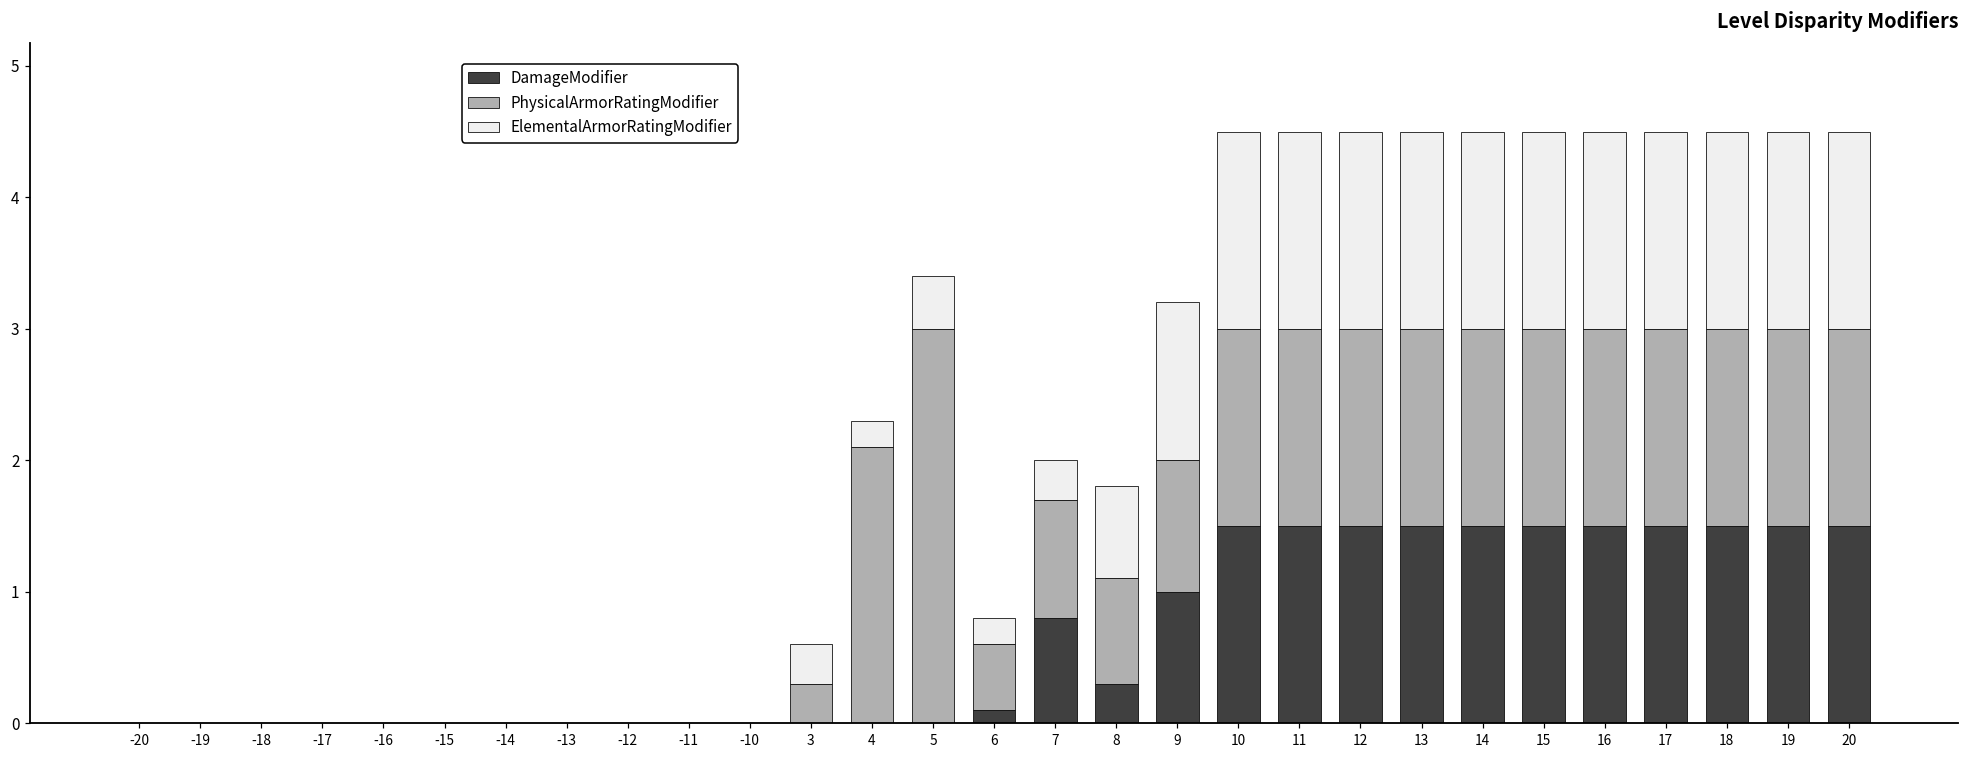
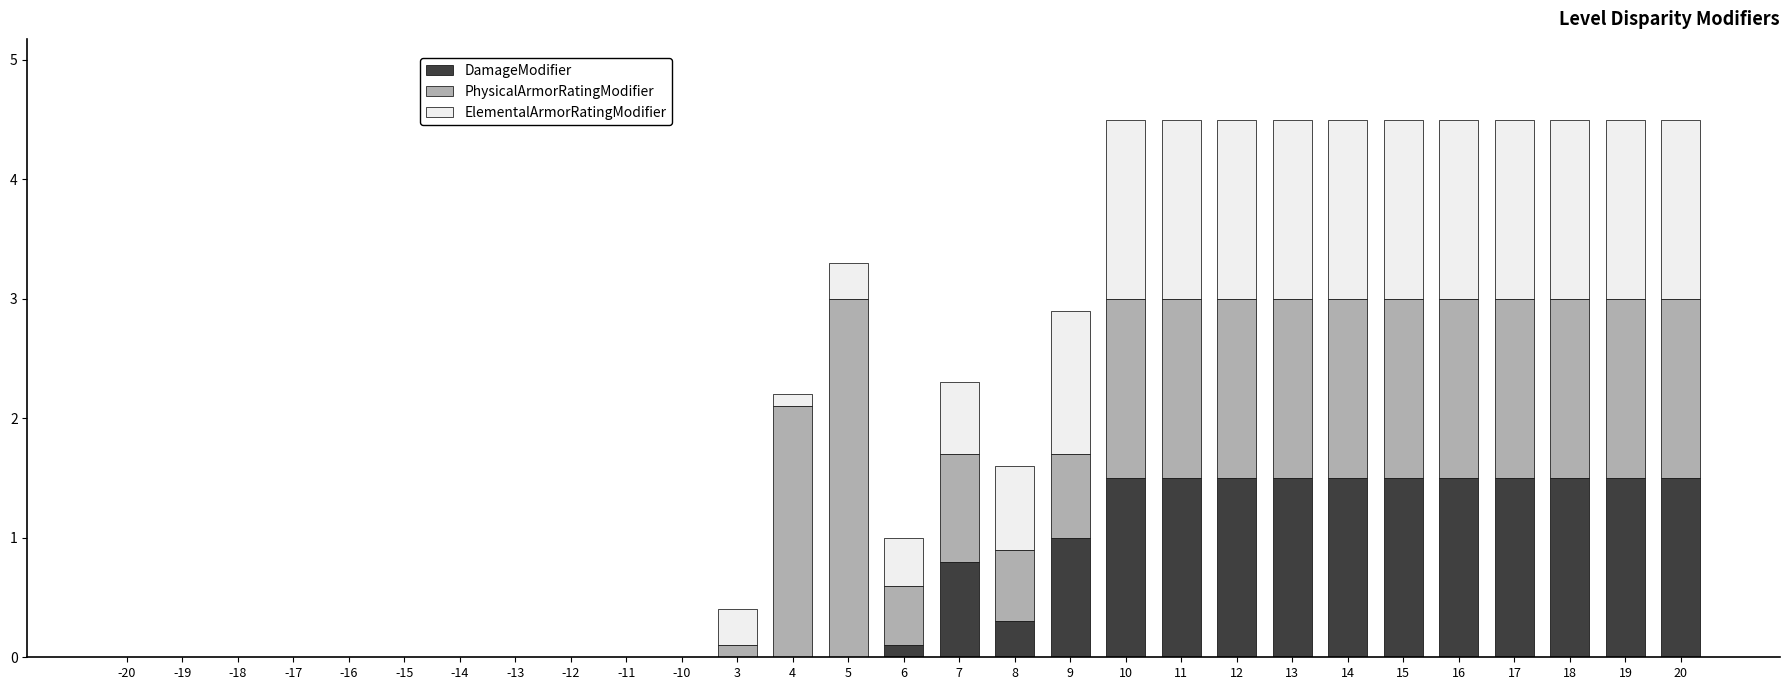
PhysicalArmorRatingModifier, 3: 0.3 -> 0.1
ElementalArmorRatingModifier, 4: 0.2 -> 0.1
ElementalArmorRatingModifier, 5: 0.4 -> 0.3
ElementalArmorRatingModifier, 6: 0.2 -> 0.4
ElementalArmorRatingModifier, 7: 0.3 -> 0.6
PhysicalArmorRatingModifier, 8: 0.8 -> 0.6
PhysicalArmorRatingModifier, 9: 1.0 -> 0.7
